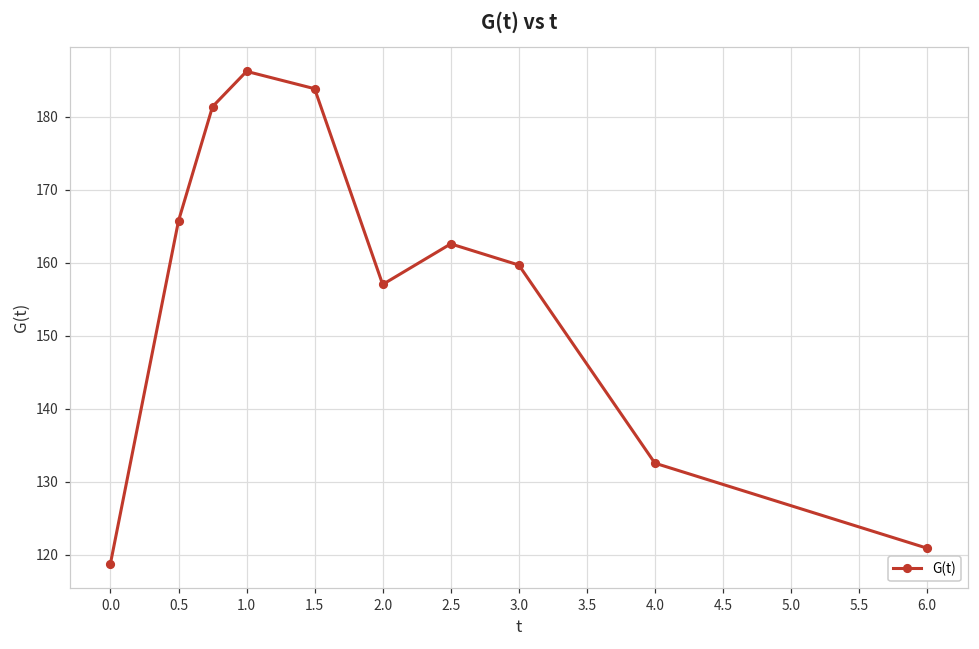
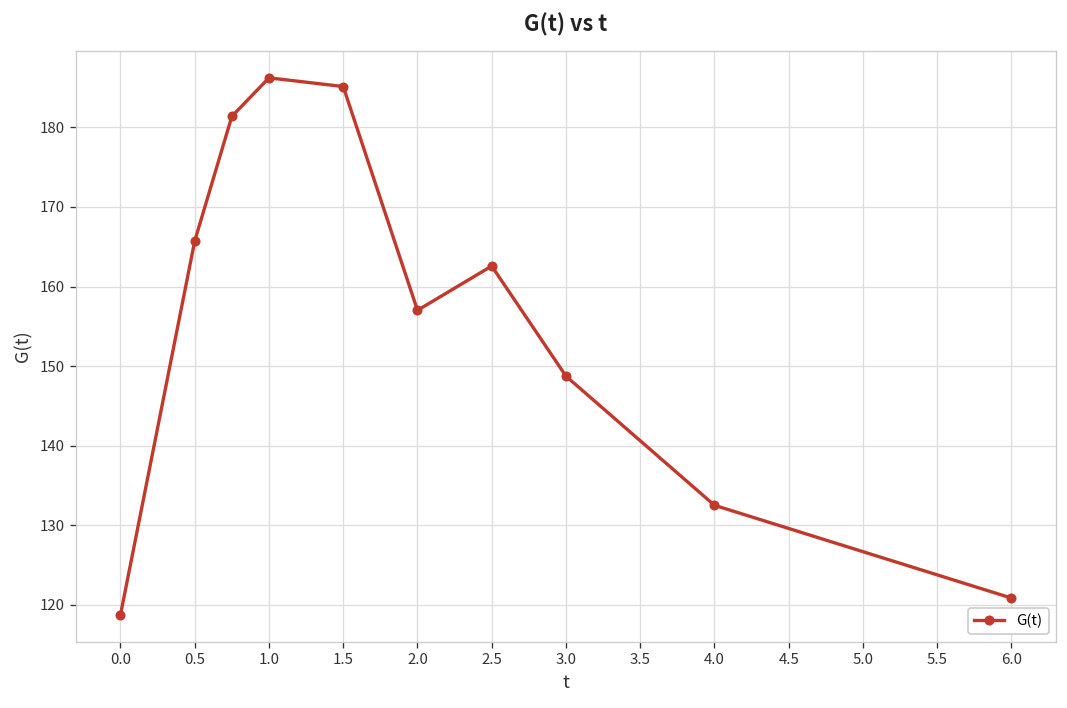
1.5: 184 -> 185
3.0: 160 -> 149
